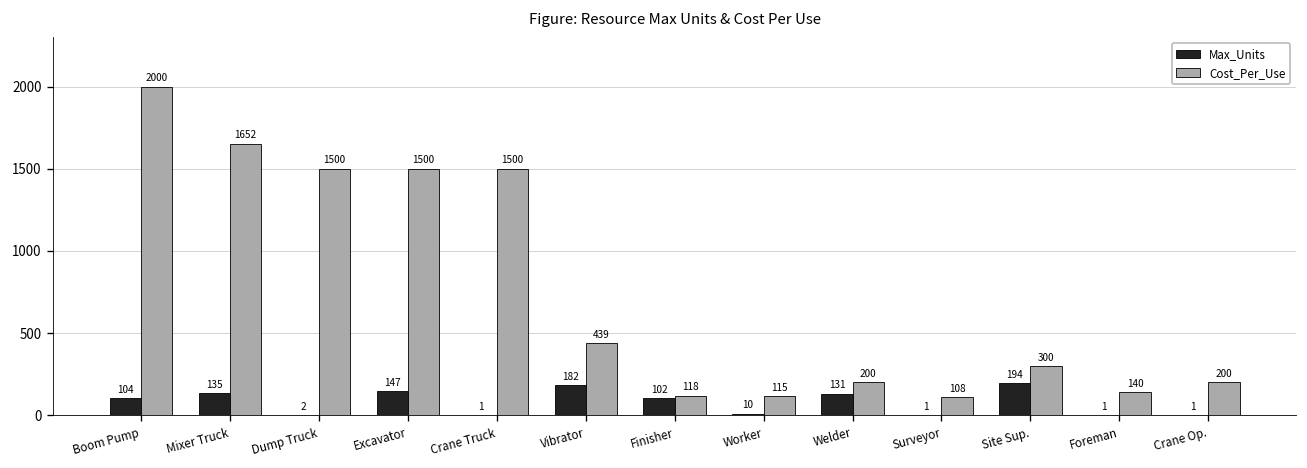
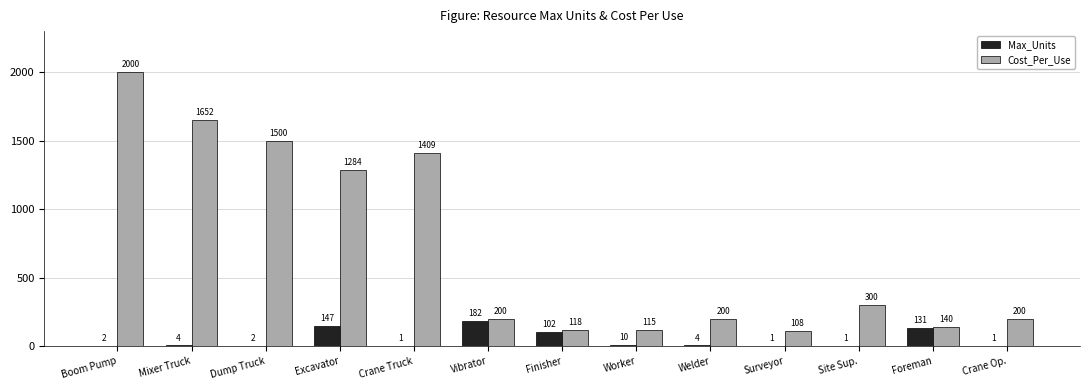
Max_Units, Boom Pump: 104 -> 2
Max_Units, Mixer Truck: 135 -> 4
Cost_Per_Use, Excavator: 1500 -> 1284
Cost_Per_Use, Crane Truck: 1500 -> 1409
Cost_Per_Use, Vibrator: 439 -> 200
Max_Units, Welder: 131 -> 4
Max_Units, Site Sup.: 194 -> 1
Max_Units, Foreman: 1 -> 131
